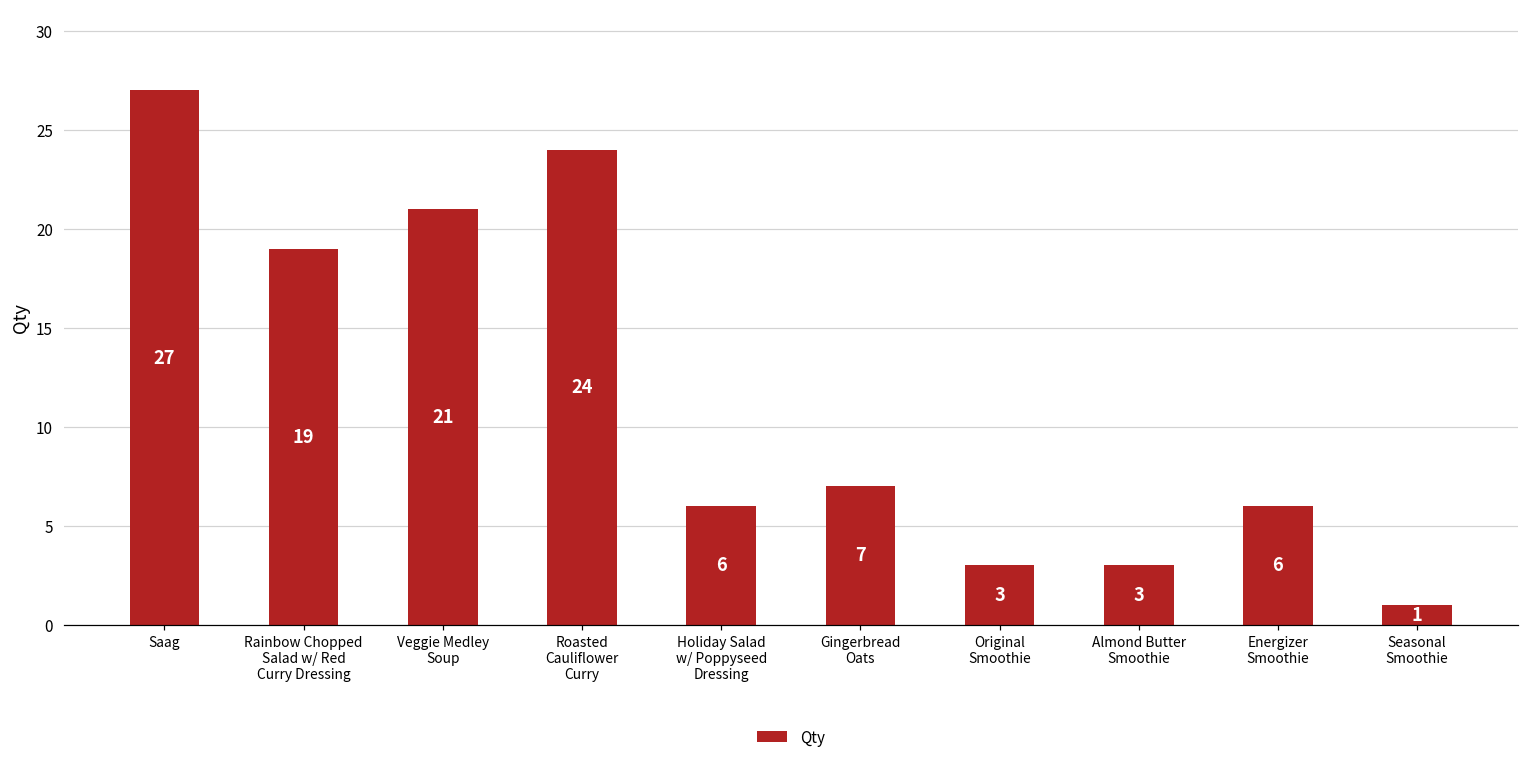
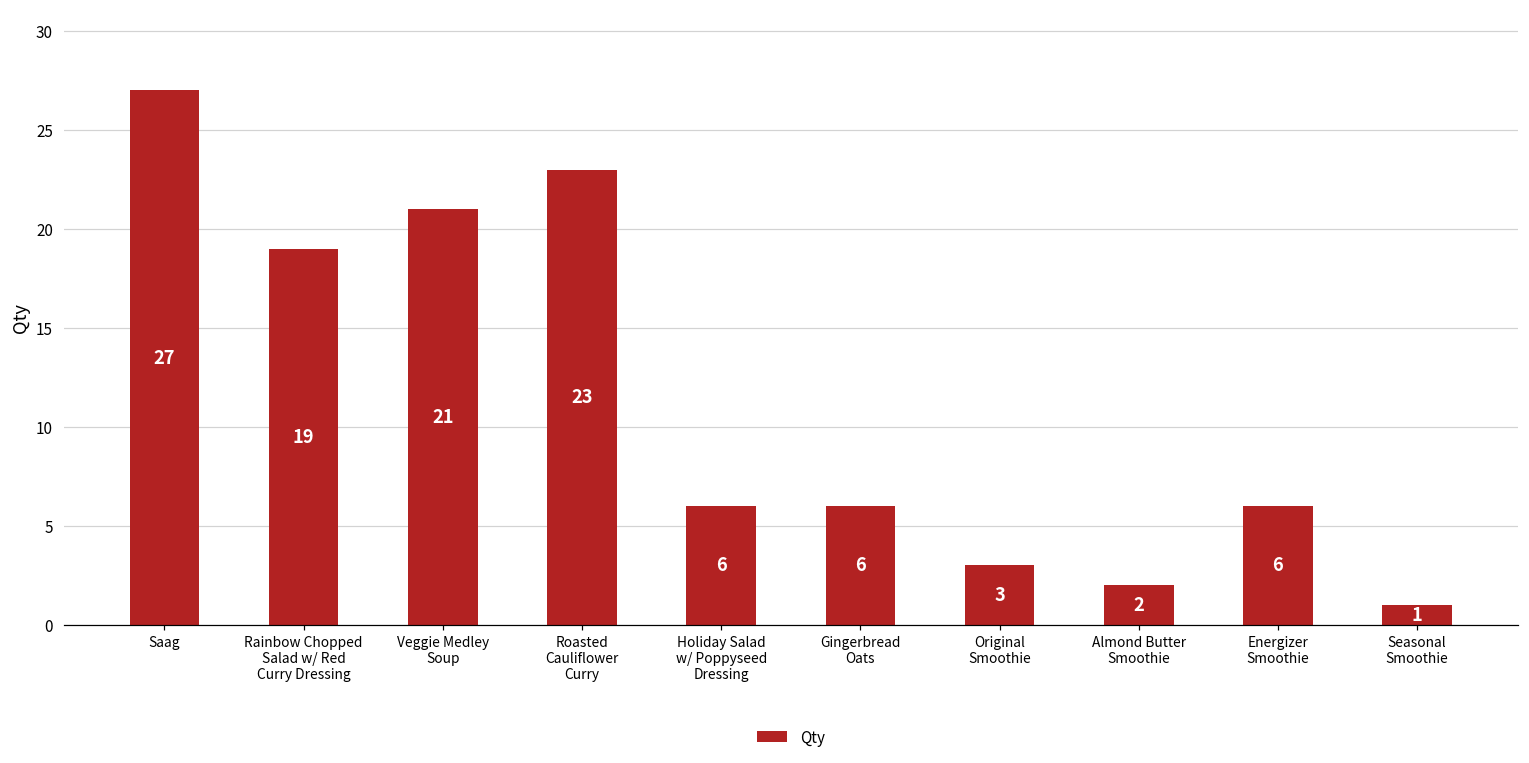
Roasted Cauliflower Curry: 24 -> 23
Gingerbread Oats: 7 -> 6
Almond Butter Smoothie: 3 -> 2
